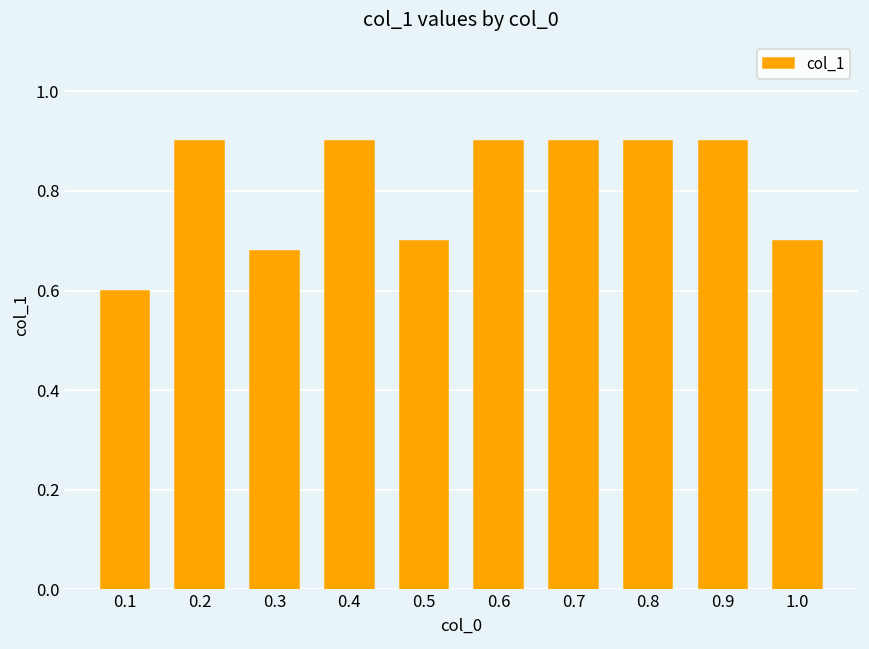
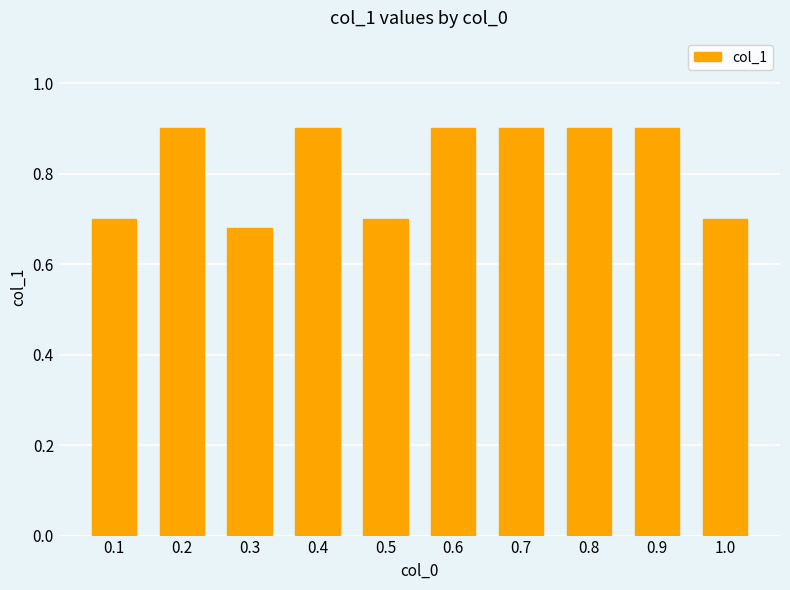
0.1: 0.6 -> 0.7
